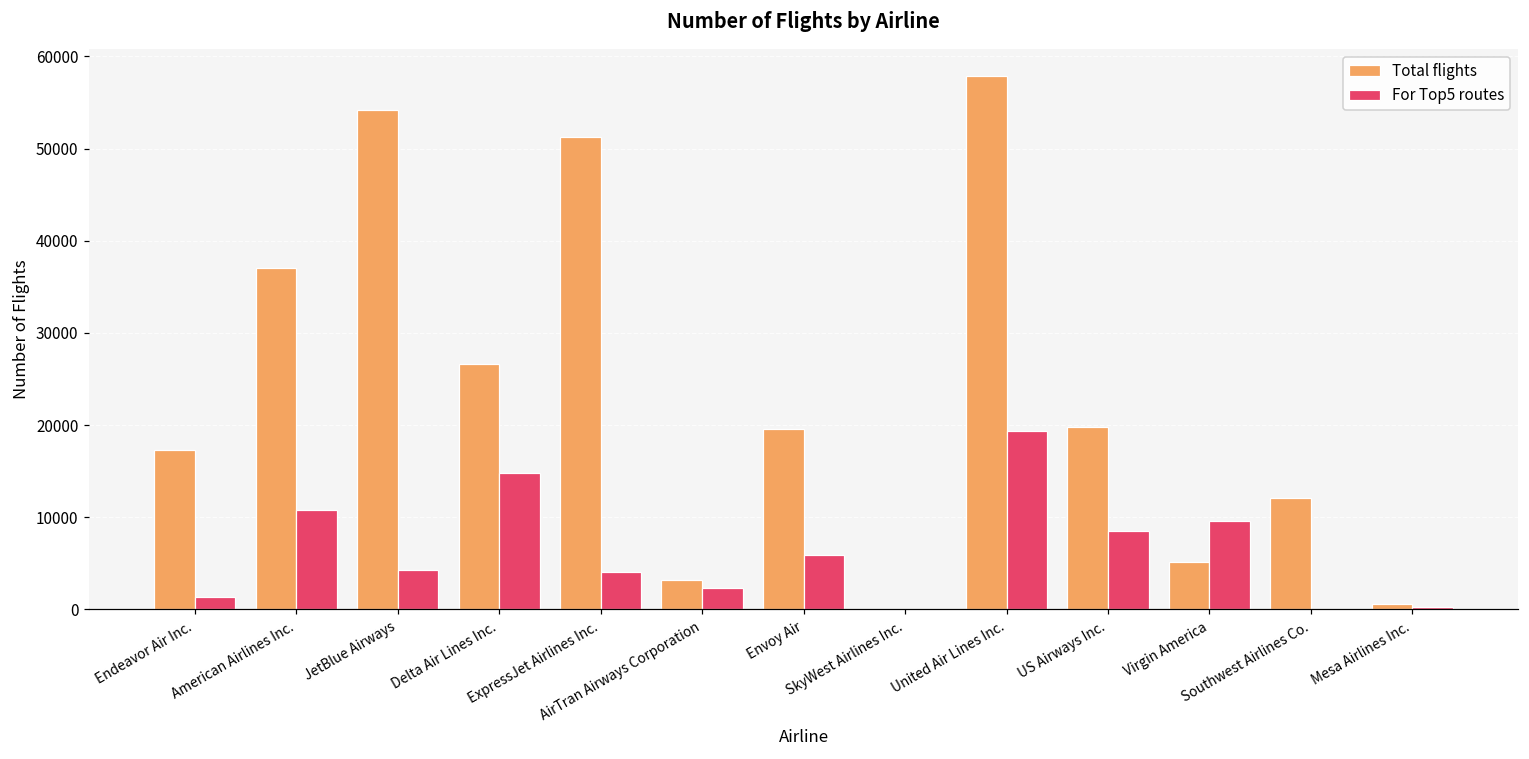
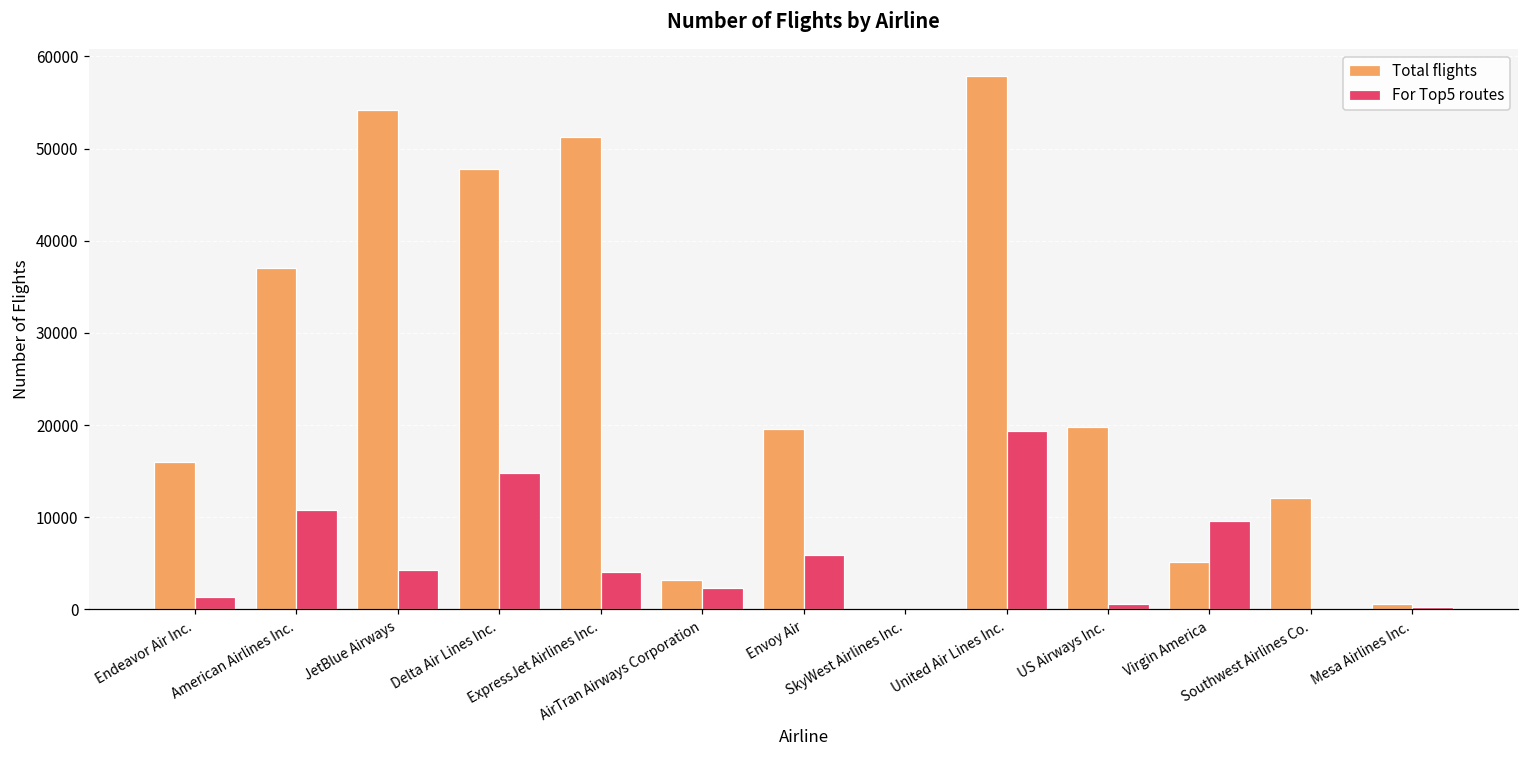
Total flights, Endeavor Air Inc.: 17000 -> 16000
Total flights, Delta Air Lines Inc.: 27000 -> 48000
For Top5 routes, US Airways Inc.: 9000 -> 1000
